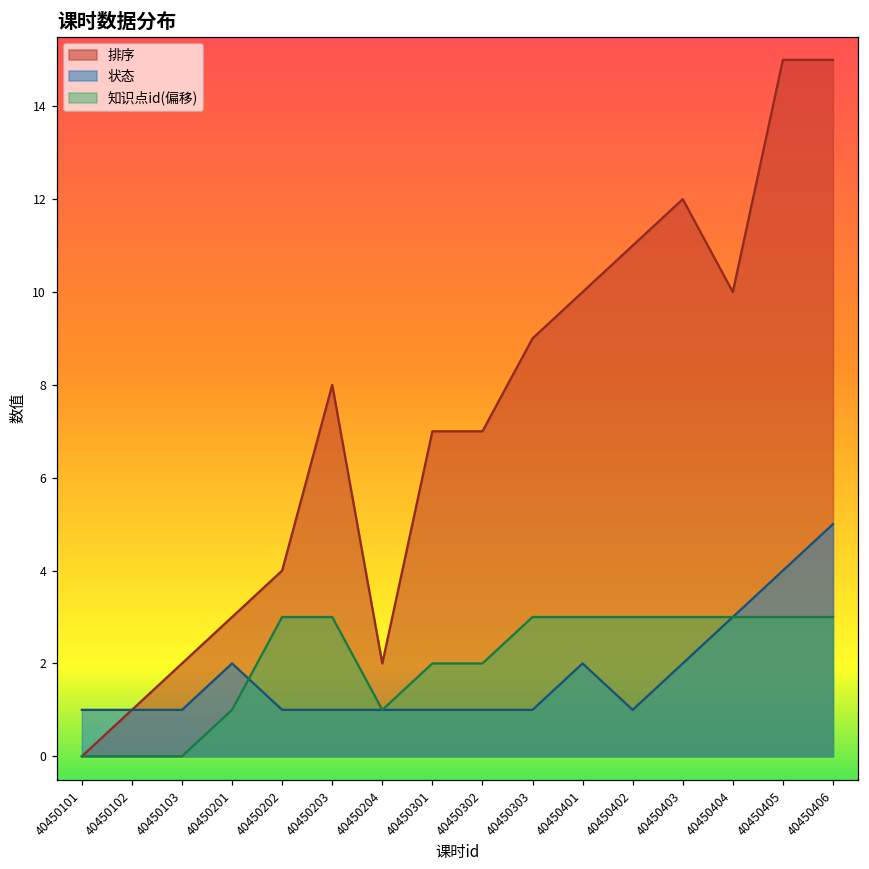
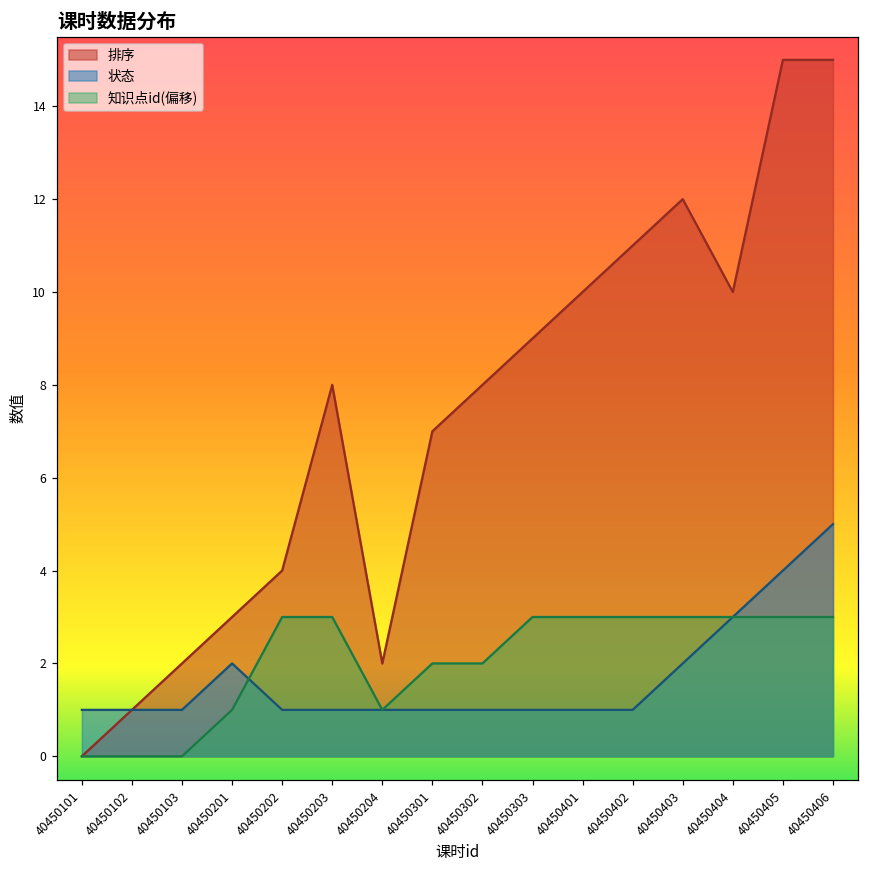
排序, 40450302: 7 -> 8
状态, 40450401: 2 -> 1
